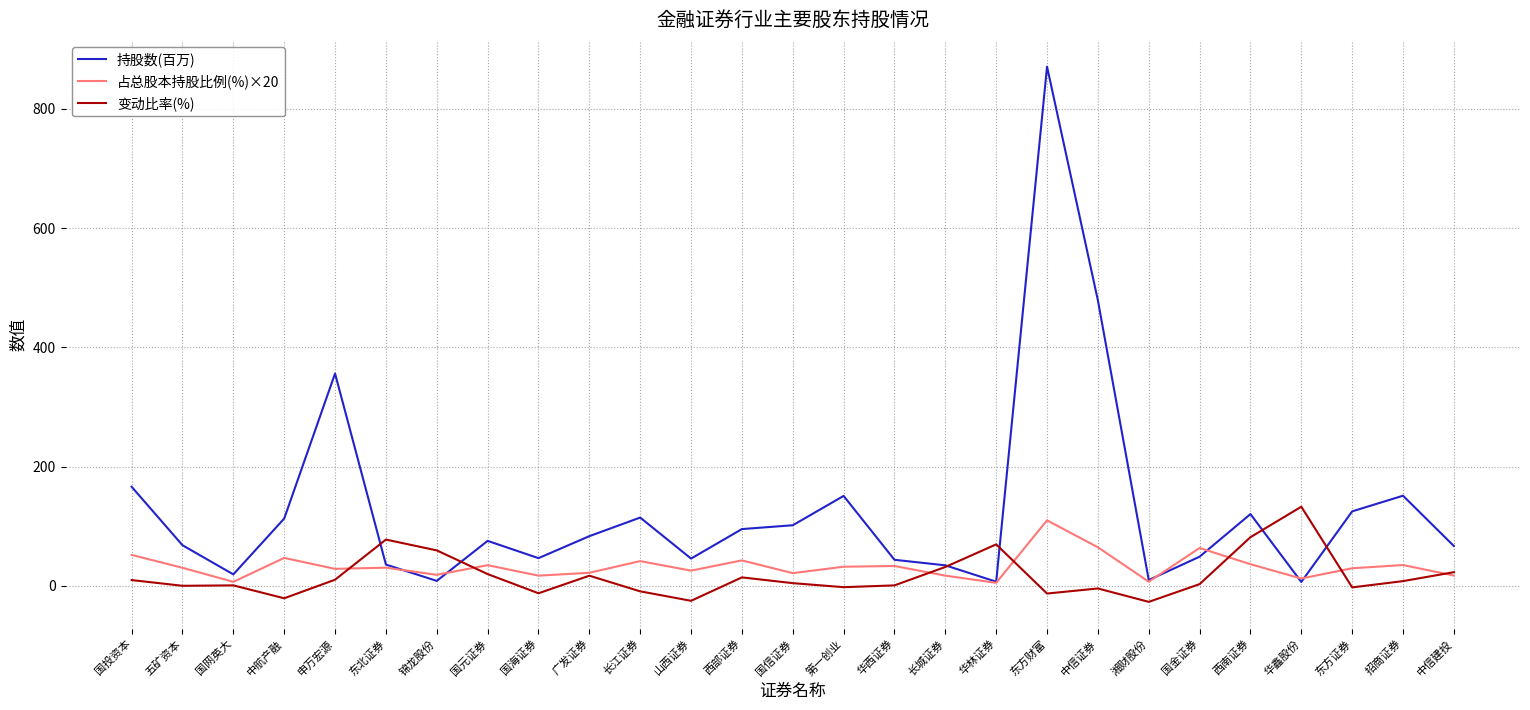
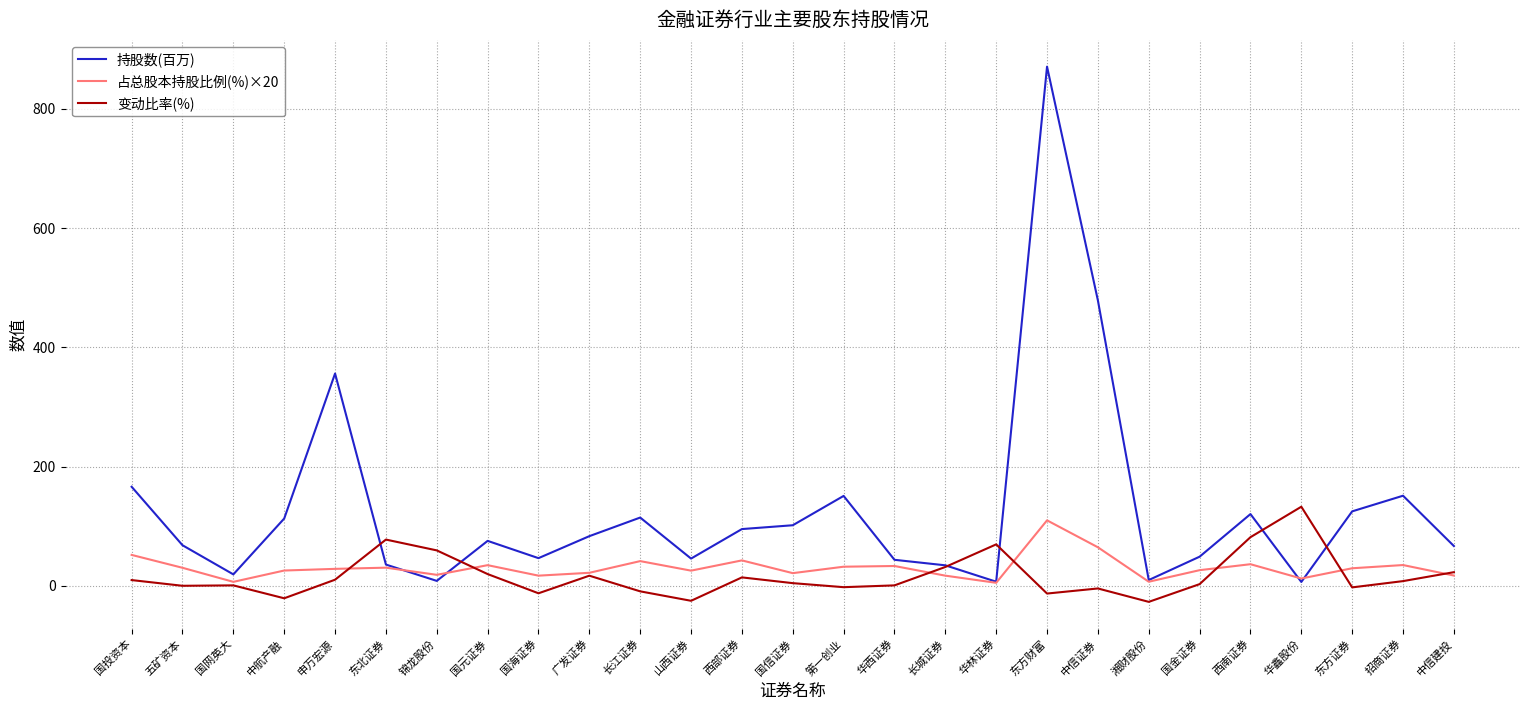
占总股本持股比例(%)×20, 中航产融: 50 -> 30
占总股本持股比例(%)×20, 国金证券: 60 -> 30
